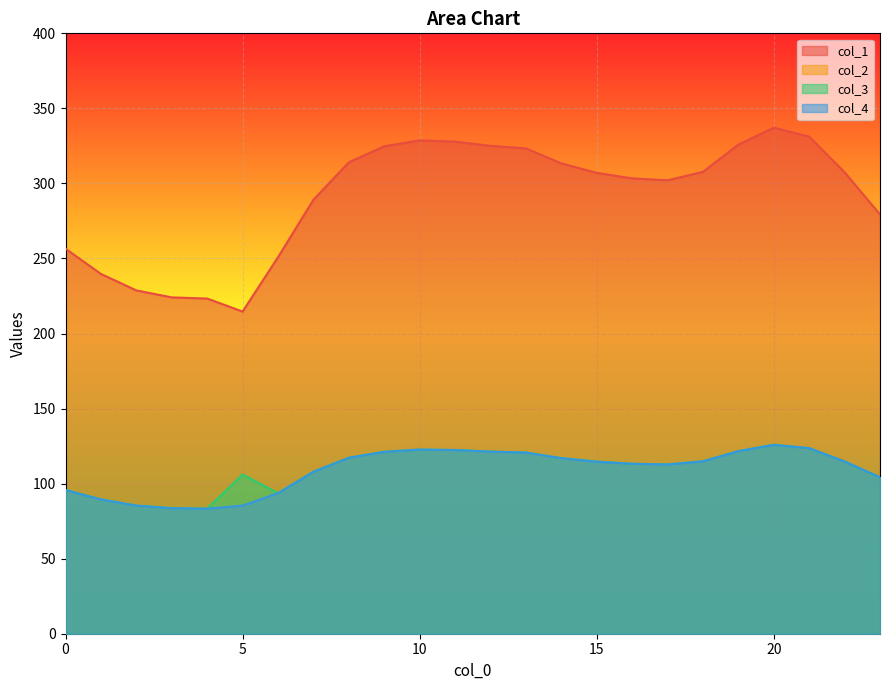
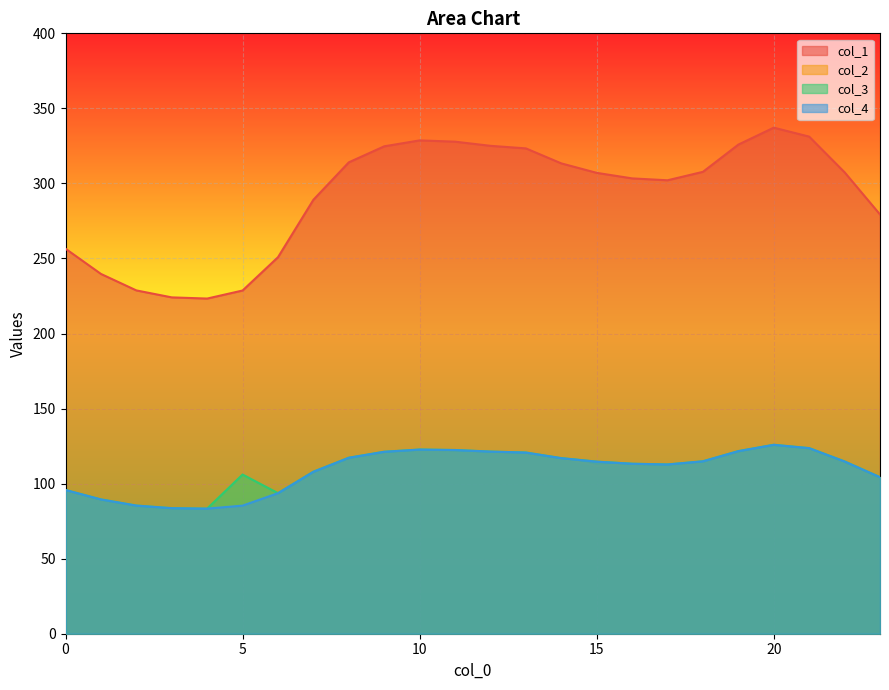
col_1, 5: 215 -> 229
